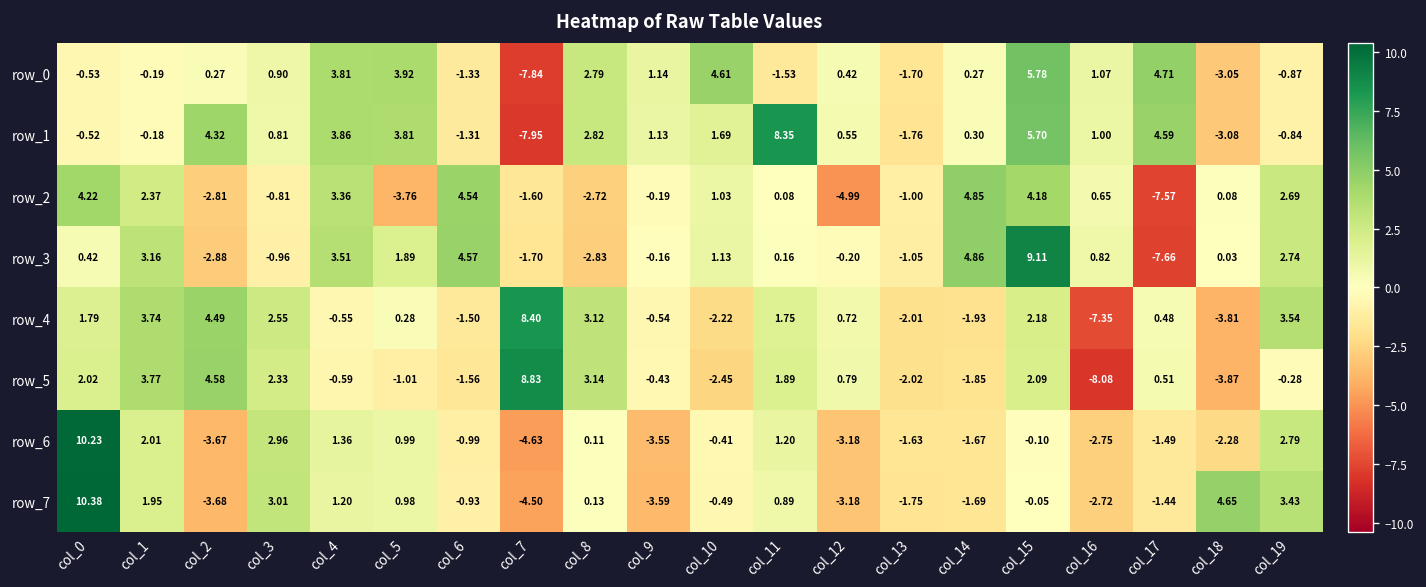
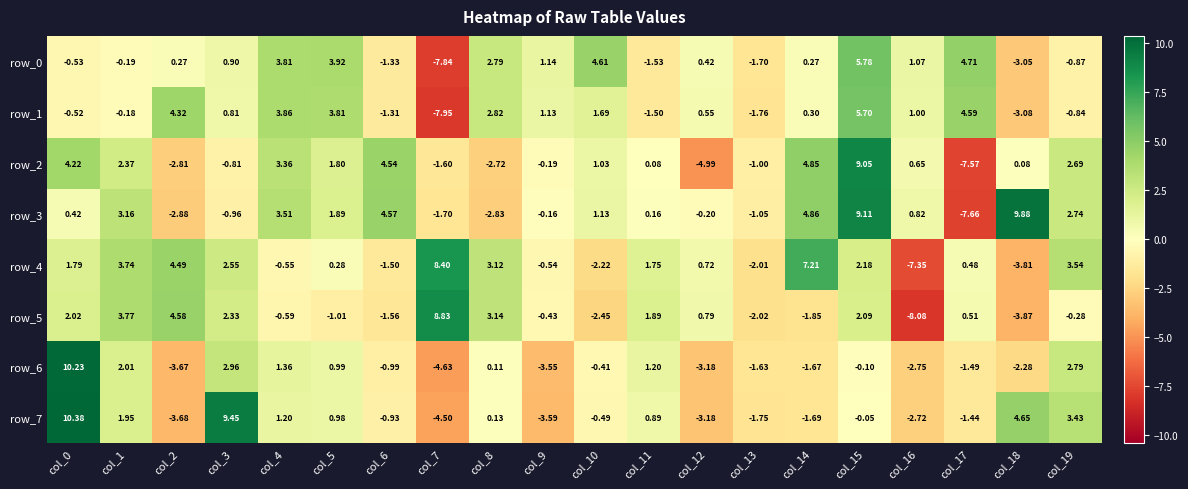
row_1, col_11: 8.35 -> -1.50
row_2, col_5: -3.76 -> 1.80
row_2, col_15: 4.18 -> 9.05
row_3, col_18: 0.03 -> 9.88
row_4, col_14: -1.93 -> 7.21
row_7, col_3: 3.01 -> 9.45
